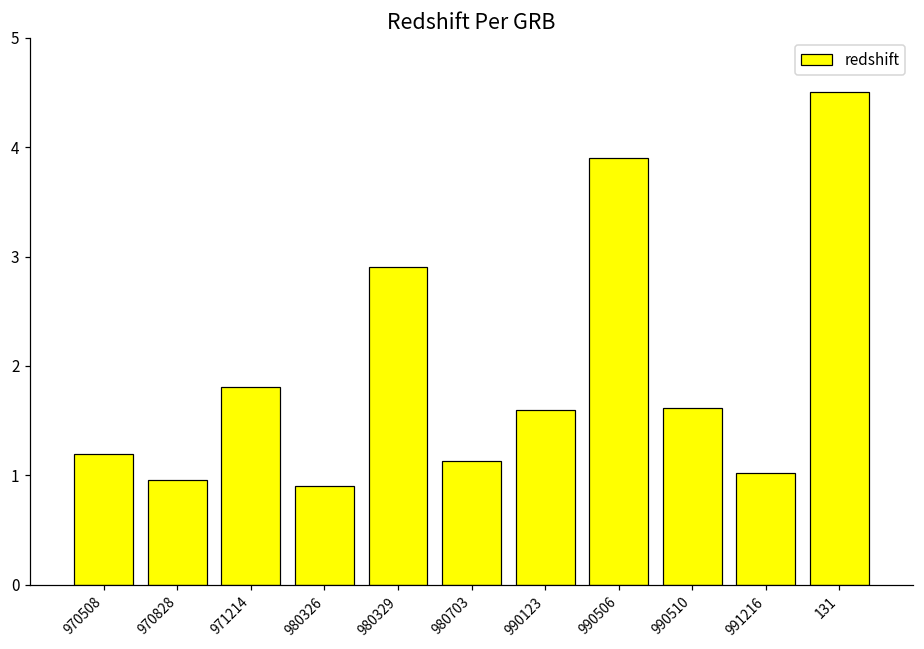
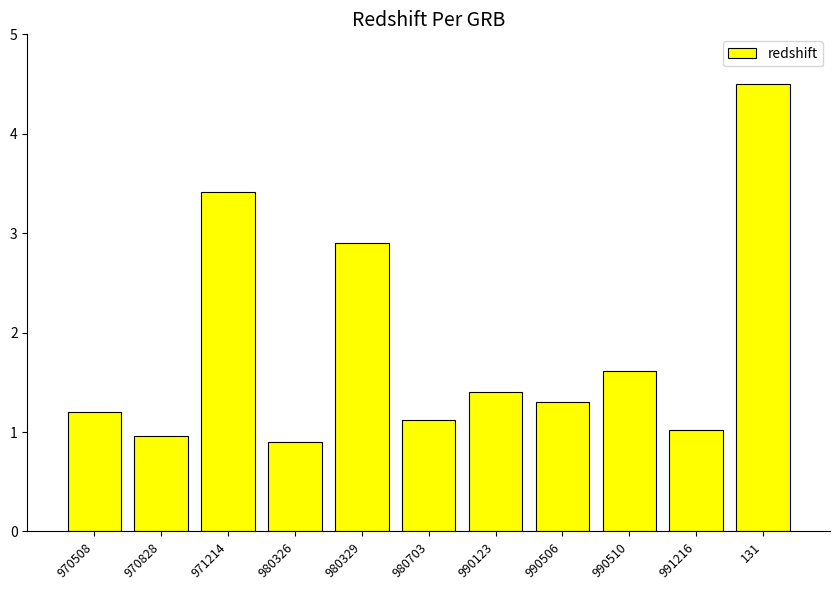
971214: 1.8 -> 3.4
990123: 1.6 -> 1.4
990506: 3.9 -> 1.3
